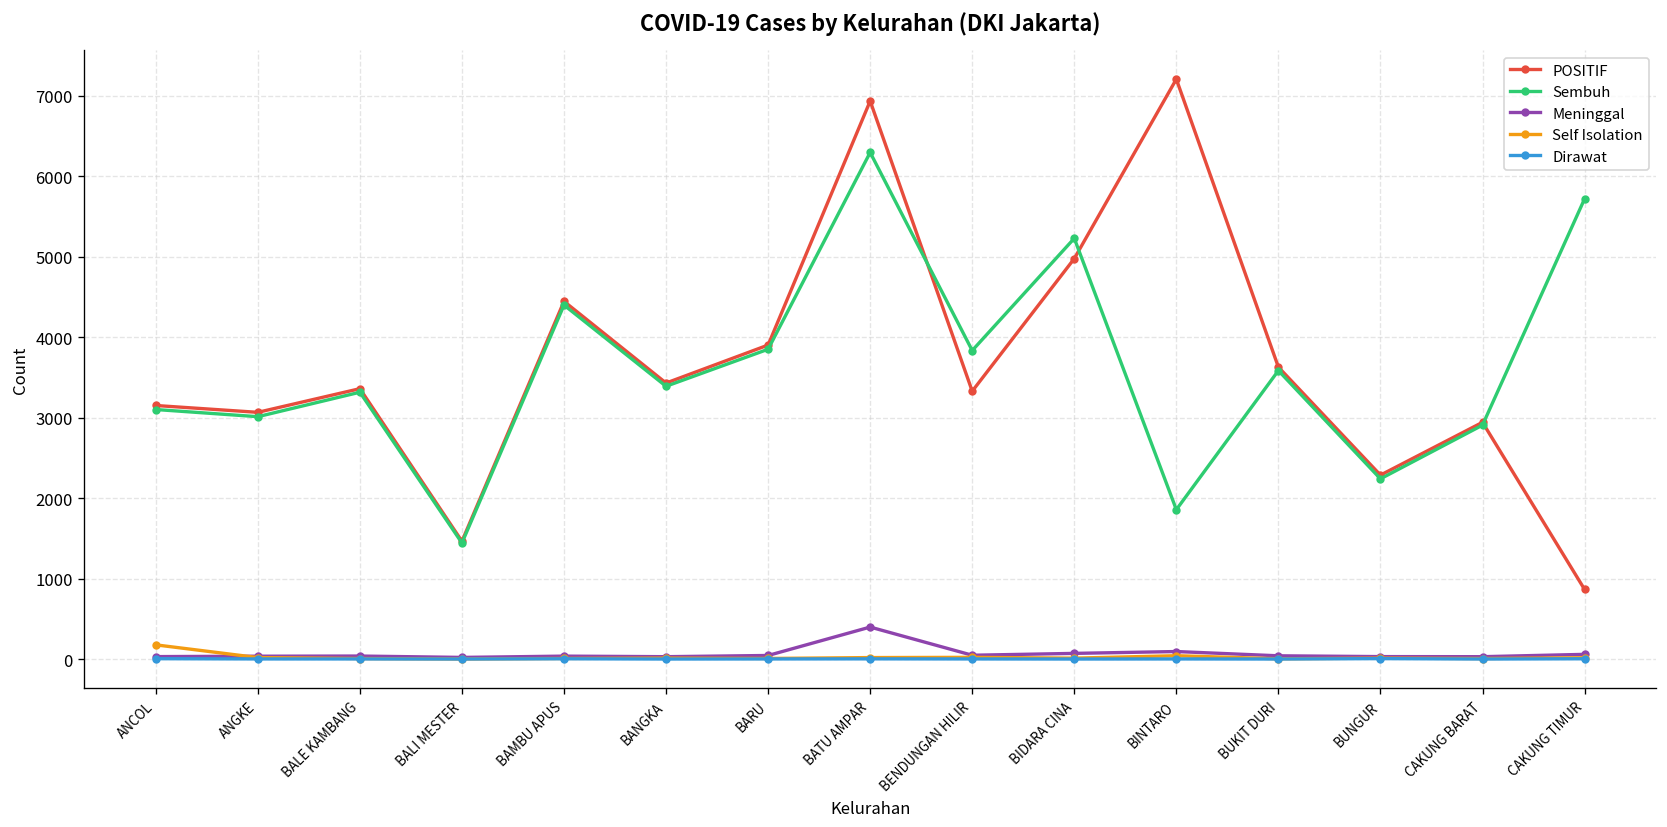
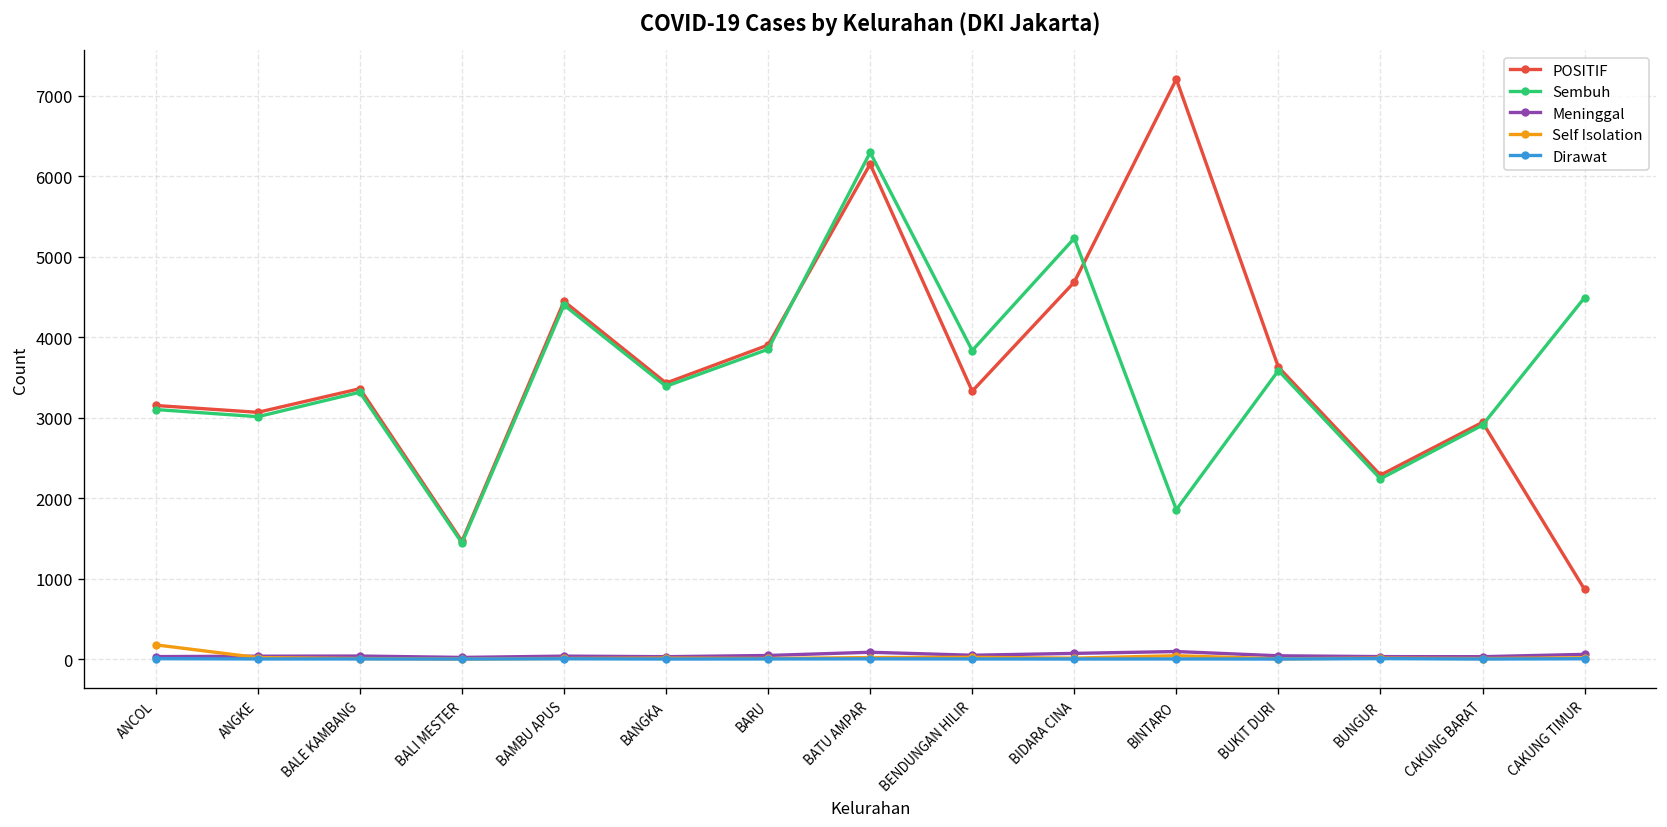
POSITIF, BATU AMPAR: 6900 -> 6200
Meninggal, BATU AMPAR: 400 -> 100
POSITIF, BIDARA CINA: 5000 -> 4700
Sembuh, CAKUNG TIMUR: 5700 -> 4500
